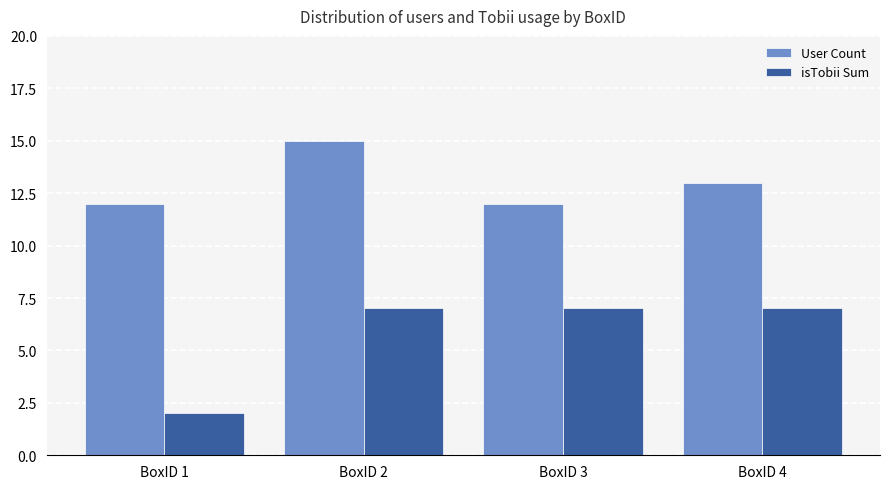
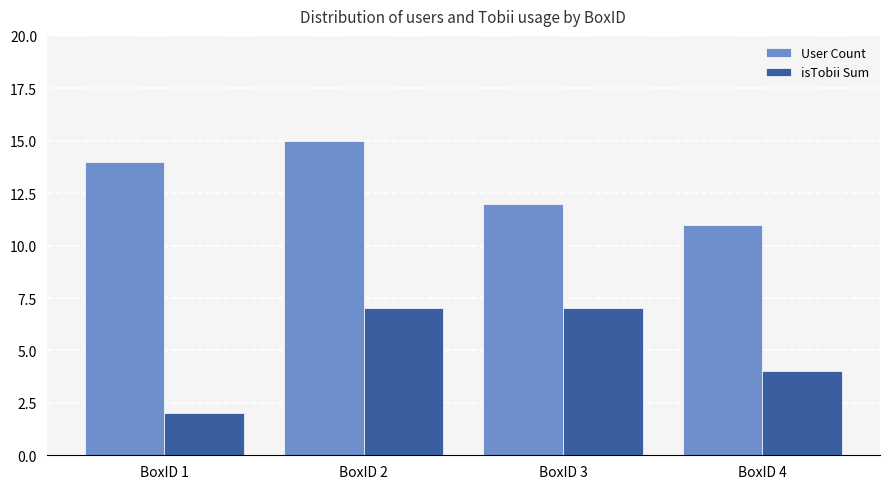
User Count, BoxID 1: 12 -> 14
User Count, BoxID 4: 13 -> 11
isTobii Sum, BoxID 4: 7 -> 4
